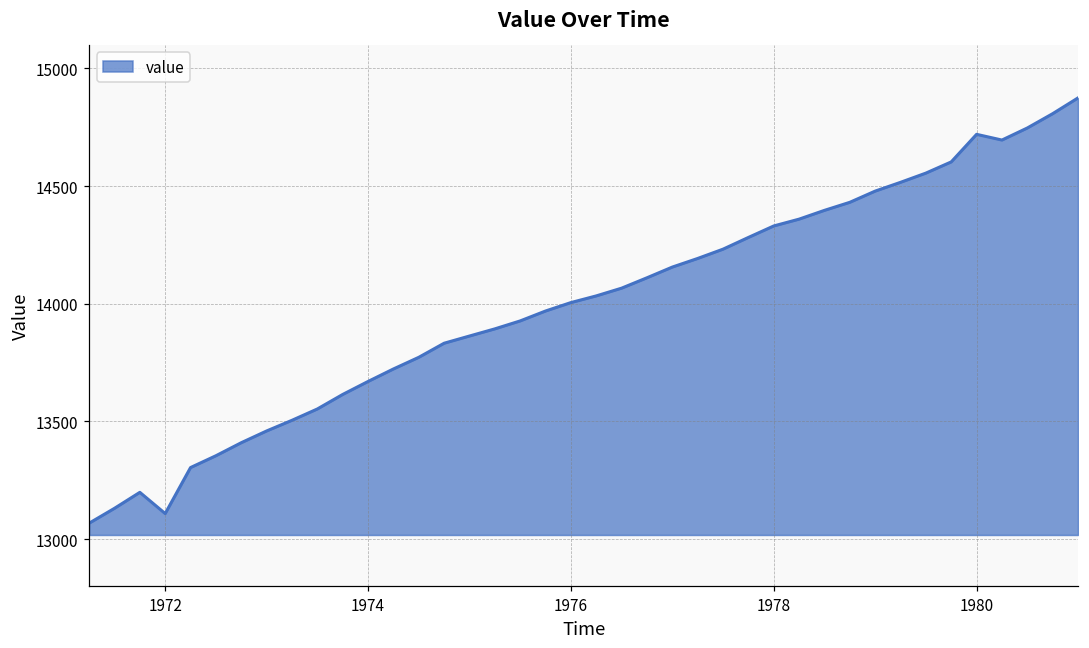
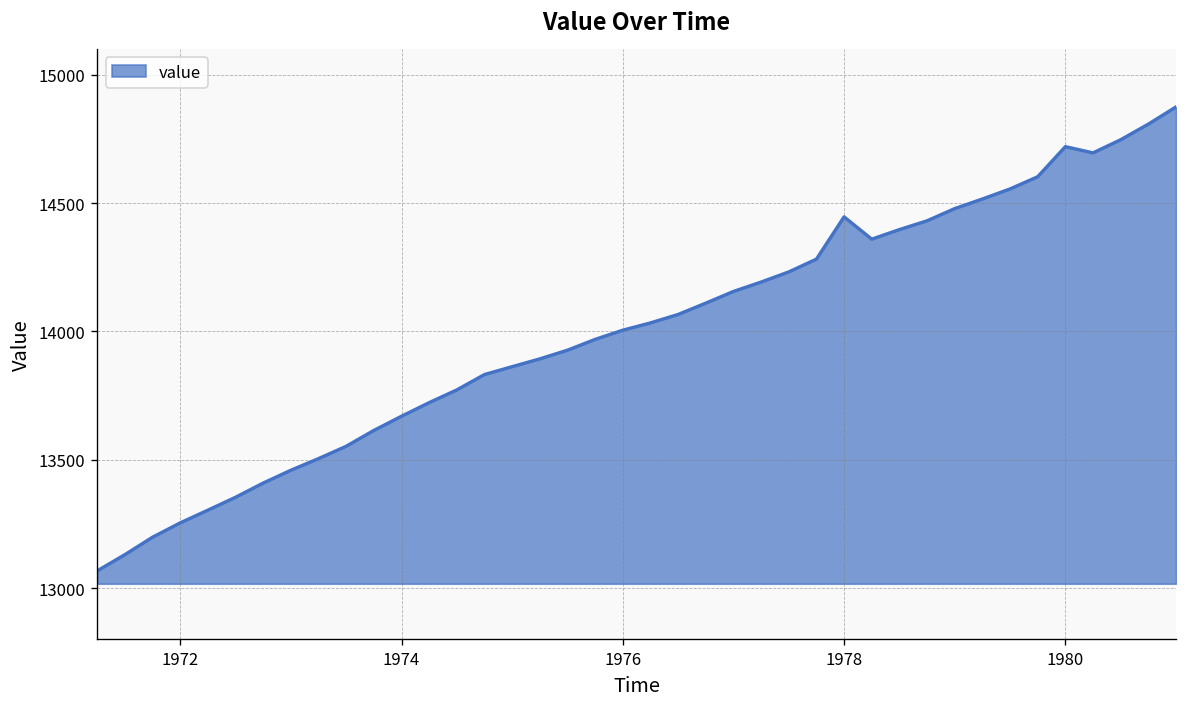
1972: 13110 -> 13250
1978: 14330 -> 14450
